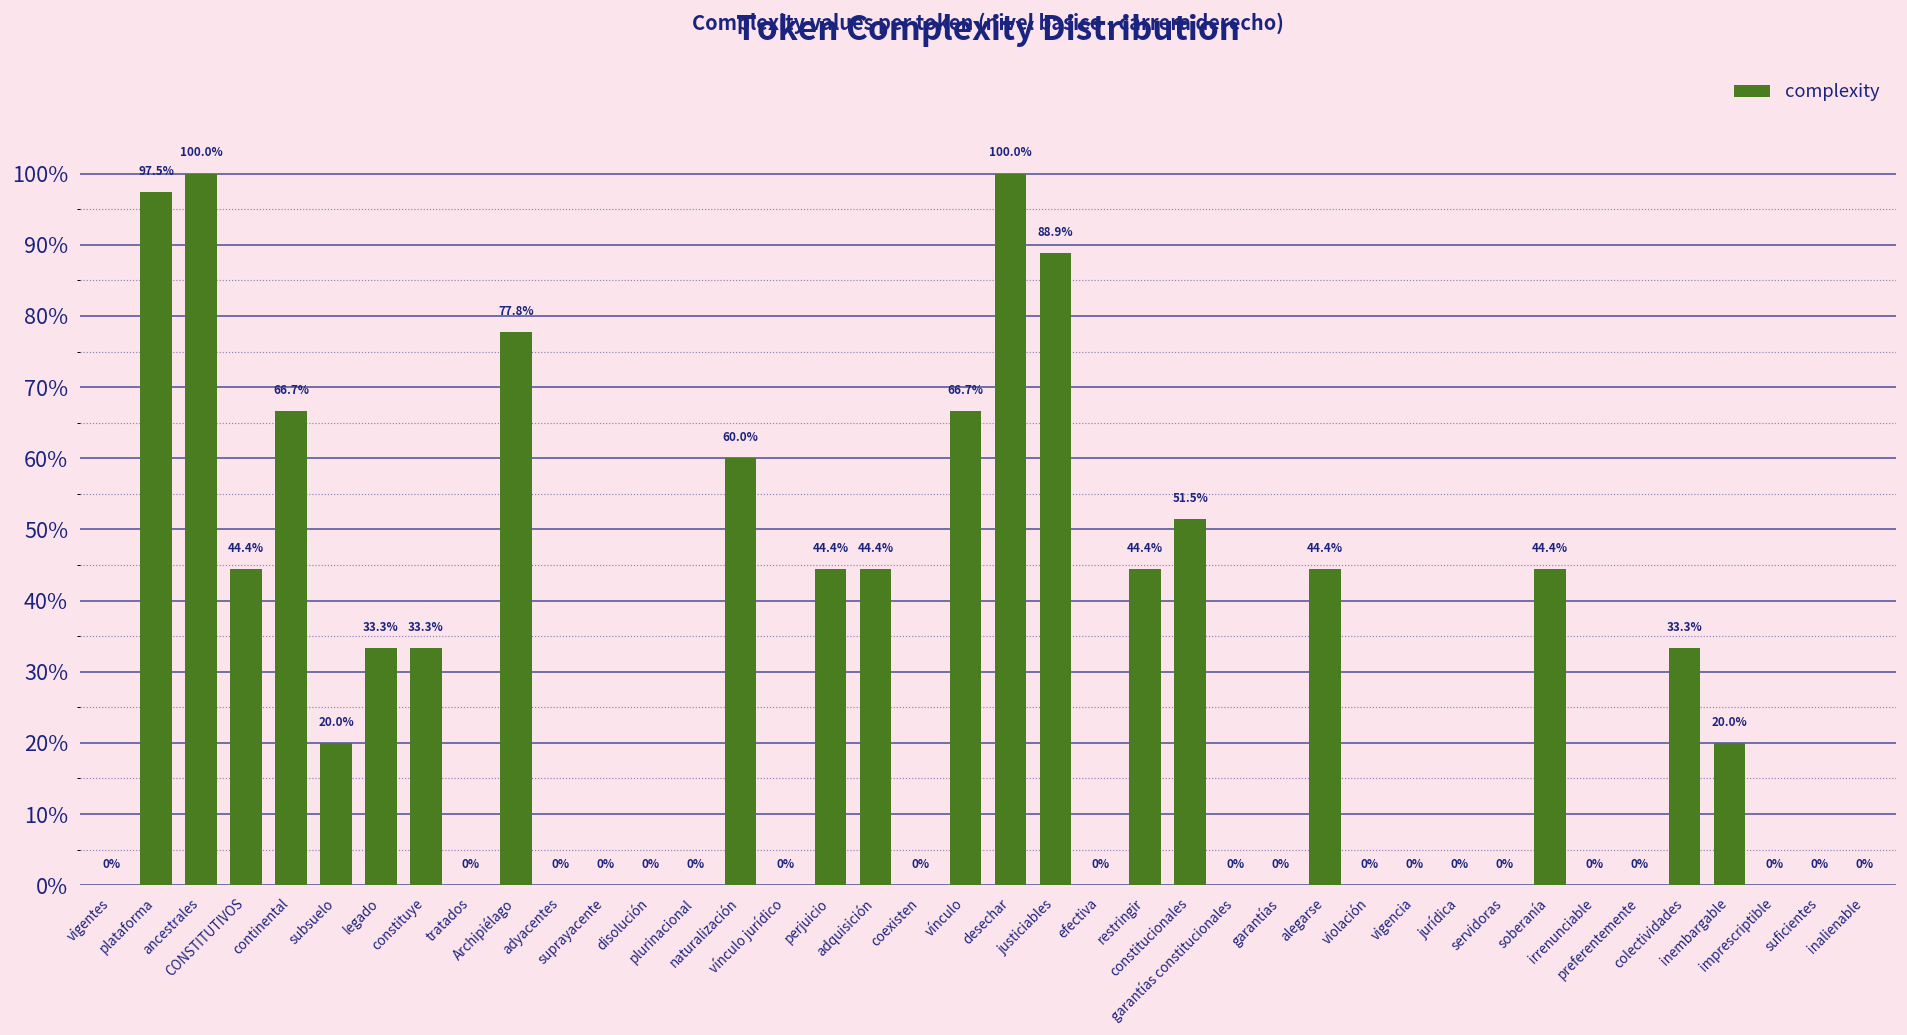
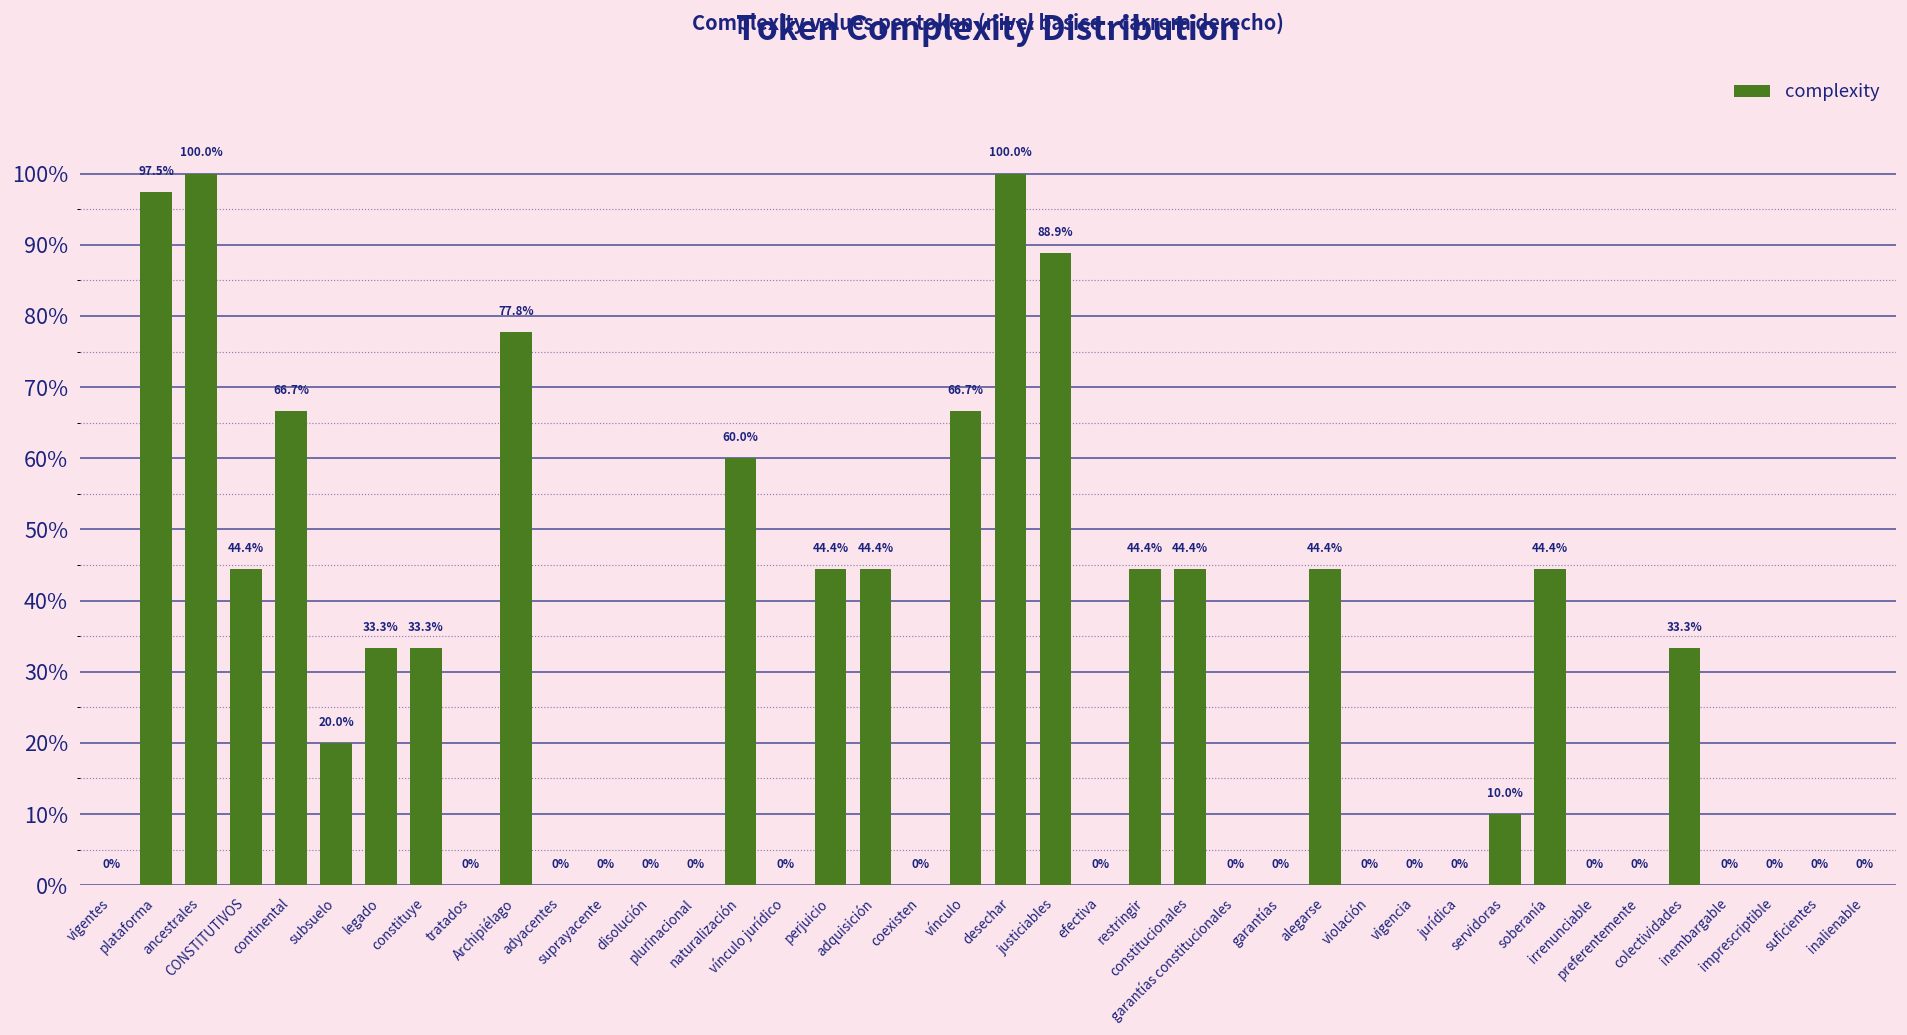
constitucionales: 51.5% -> 44.4%
servidoras: 0% -> 10.0%
inembargable: 20.0% -> 0%
